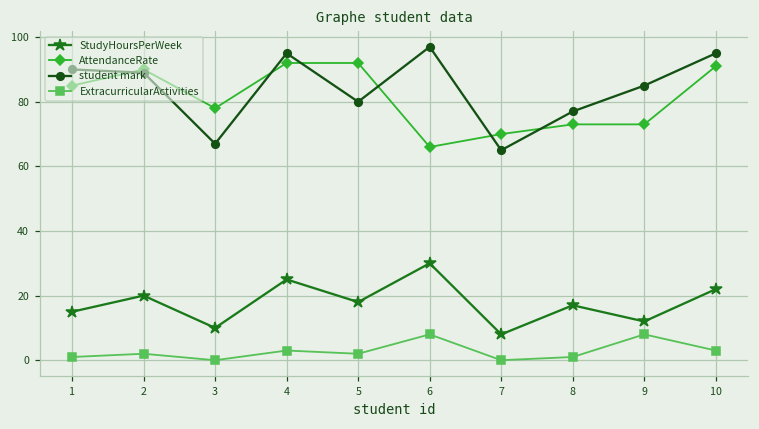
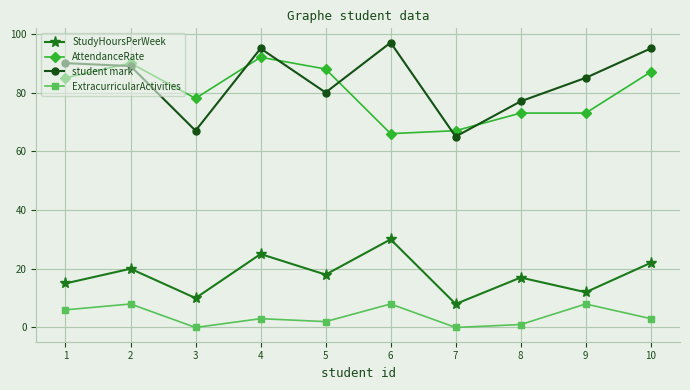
ExtracurricularActivities, 1: 1 -> 6
ExtracurricularActivities, 2: 2 -> 8
AttendanceRate, 5: 92 -> 88
AttendanceRate, 7: 70 -> 67
AttendanceRate, 10: 91 -> 87
